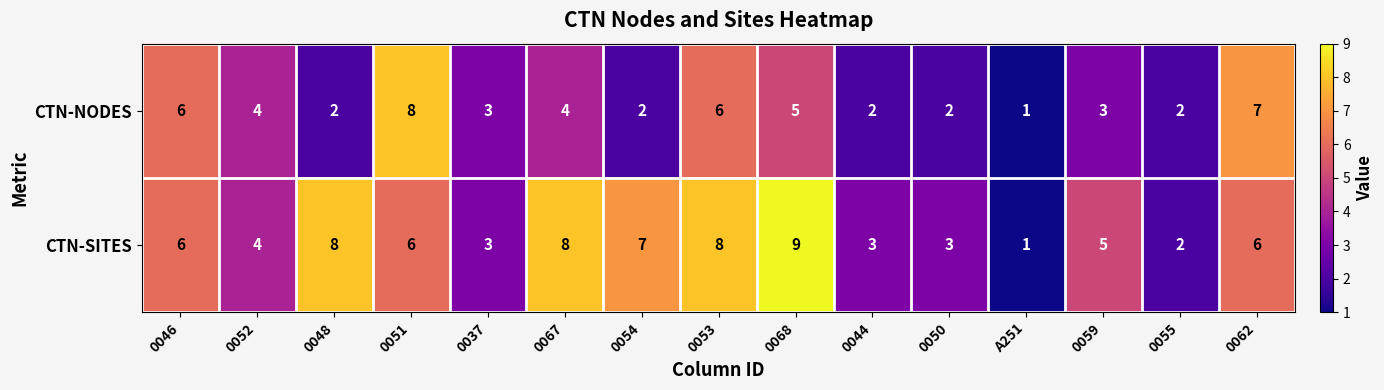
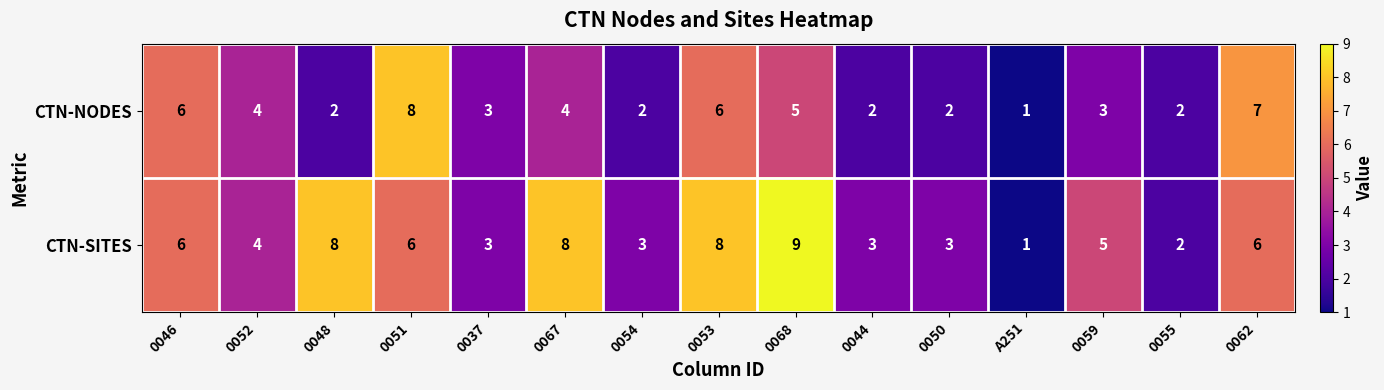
CTN-SITES, 0054: 7 -> 3
